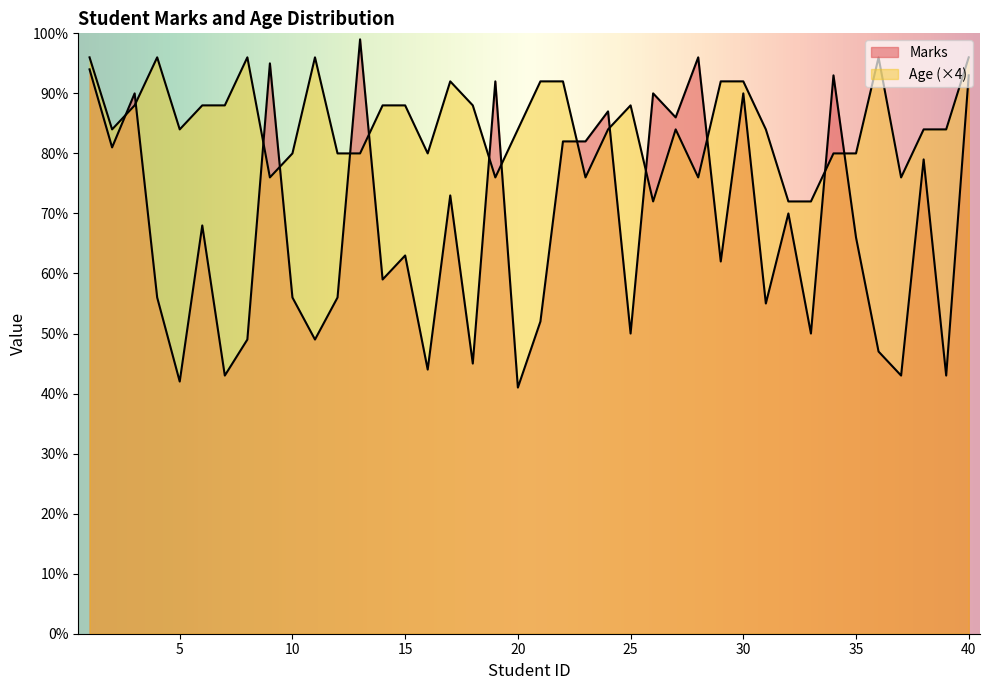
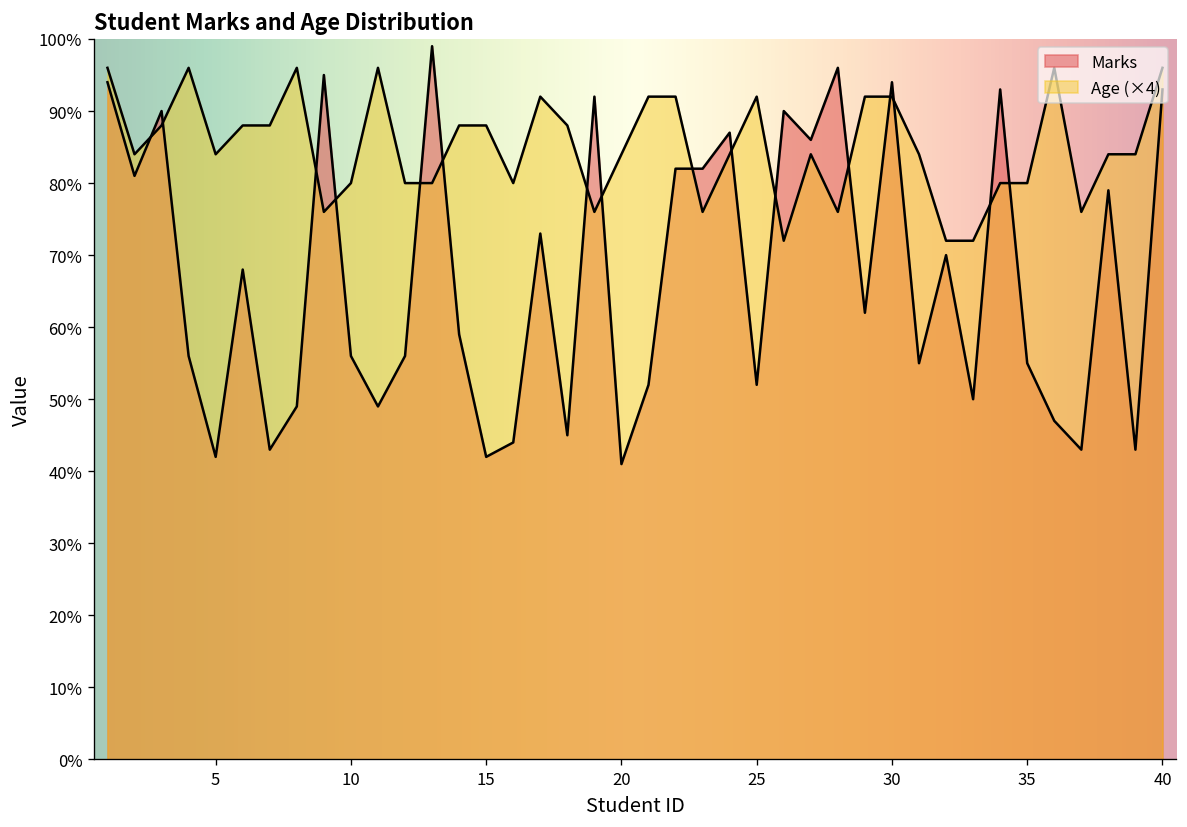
Marks, 15: 63% -> 42%
Marks, 25: 50% -> 52%
Age (×4), 25: 88% -> 92%
Marks, 30: 90% -> 94%
Marks, 35: 66% -> 55%
